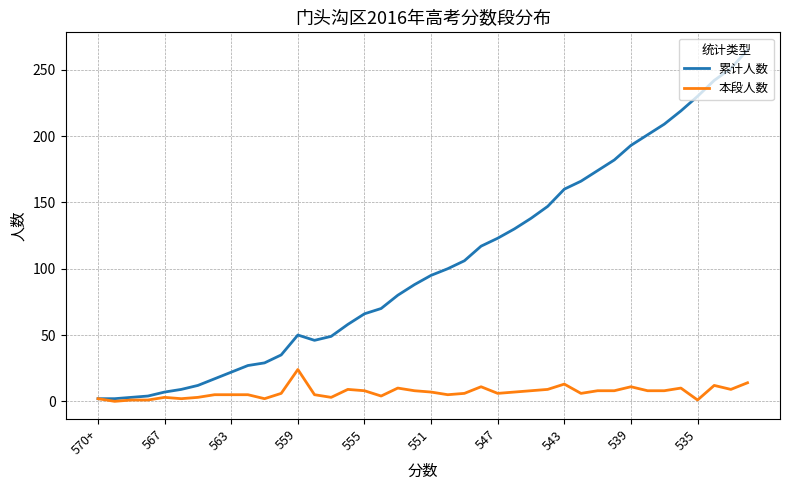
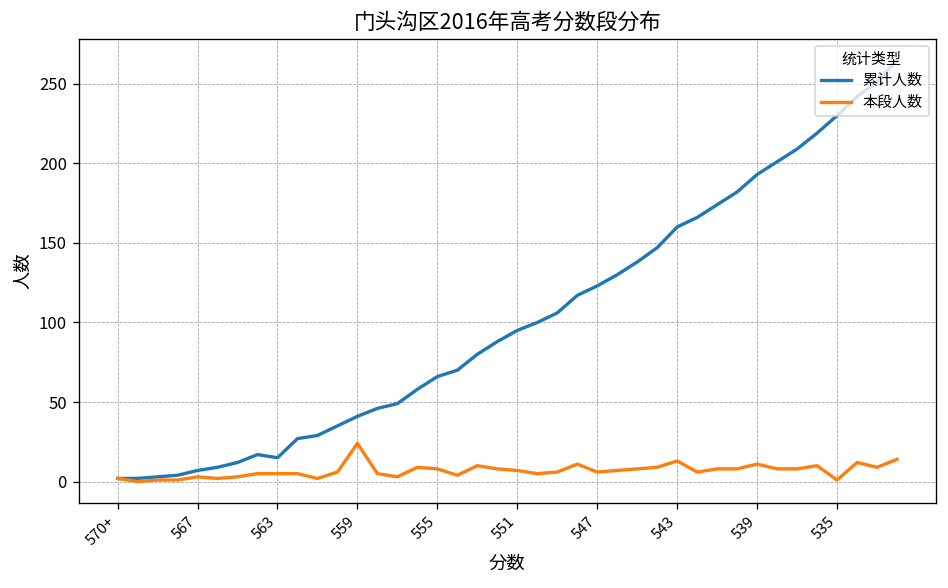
累计人数, 563: 22 -> 15
累计人数, 559: 50 -> 41
